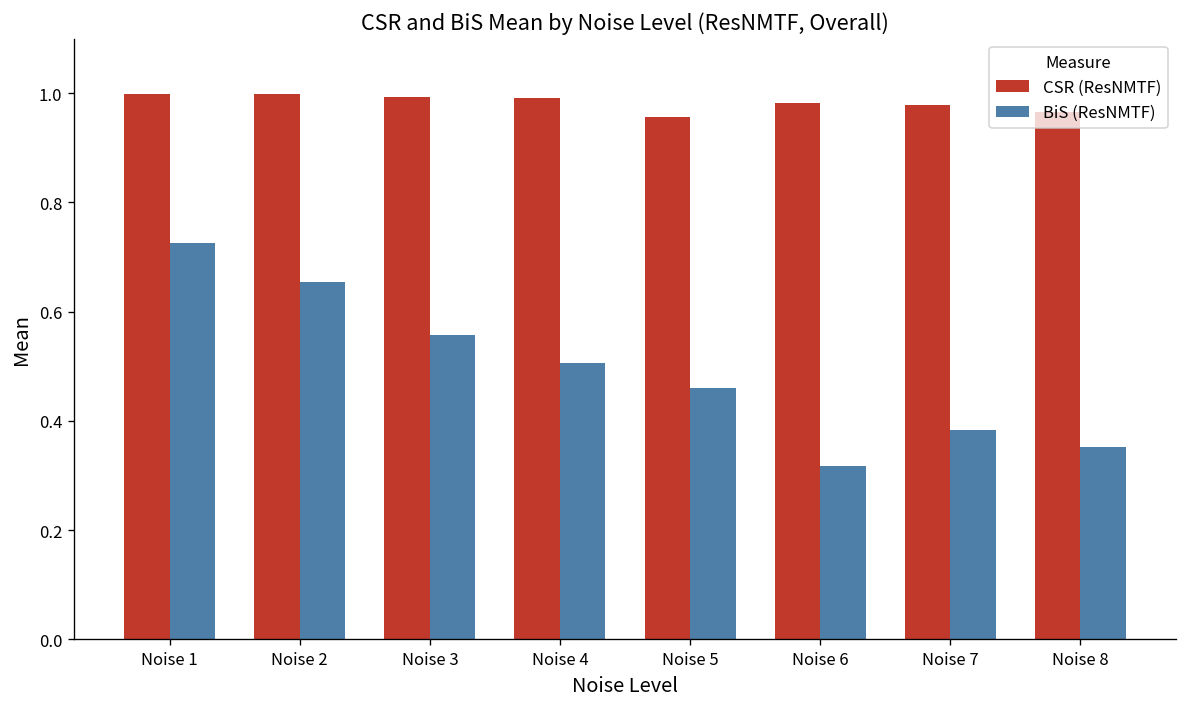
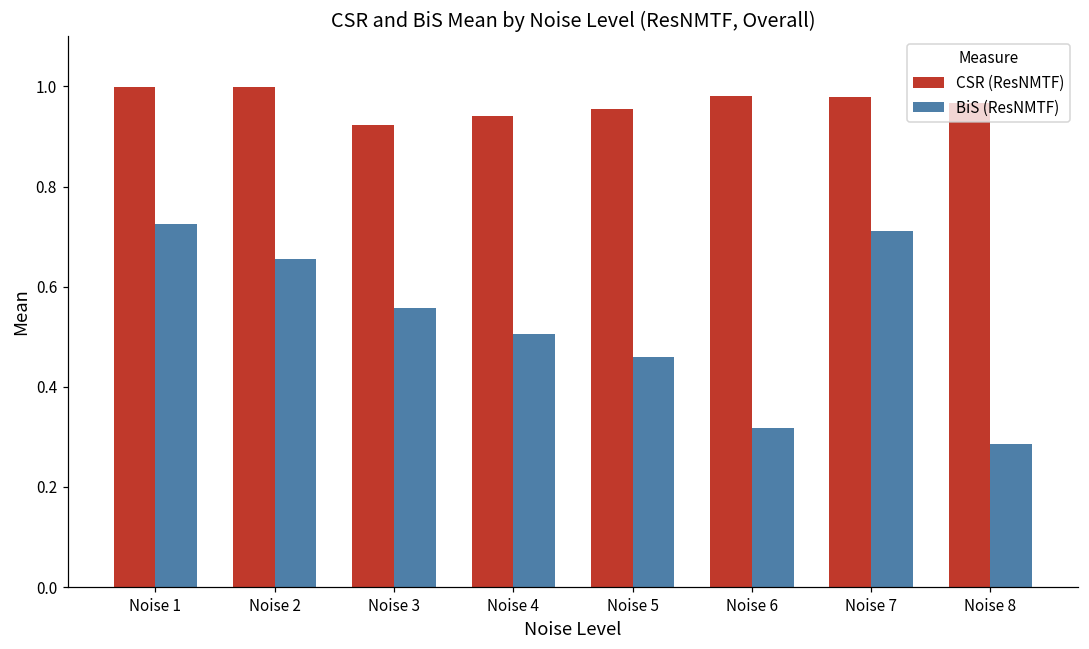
CSR (ResNMTF), Noise 3: 0.99 -> 0.92
CSR (ResNMTF), Noise 4: 0.99 -> 0.94
BiS (ResNMTF), Noise 7: 0.38 -> 0.71
BiS (ResNMTF), Noise 8: 0.35 -> 0.29
